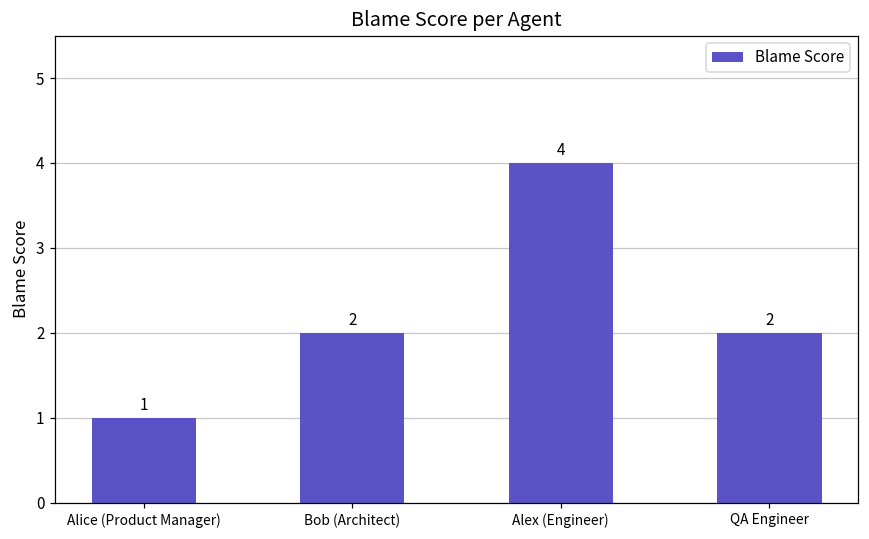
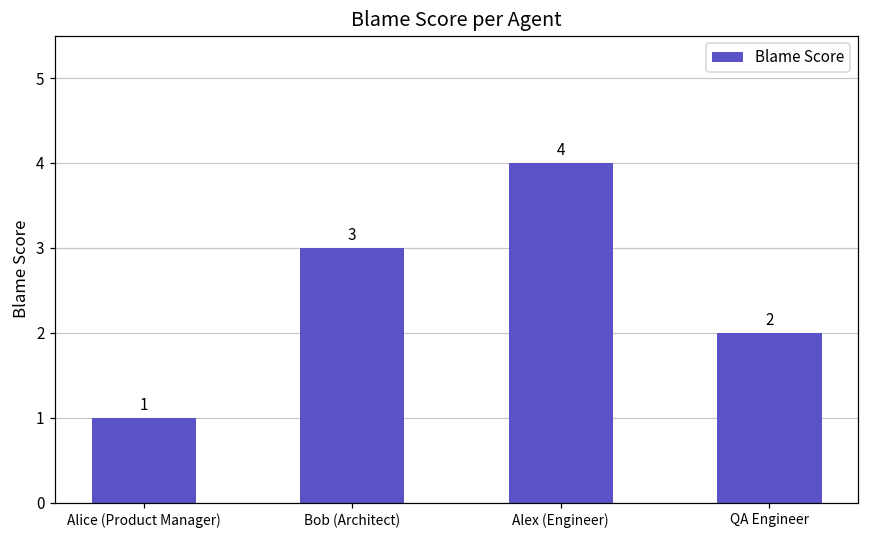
Bob (Architect): 2 -> 3
